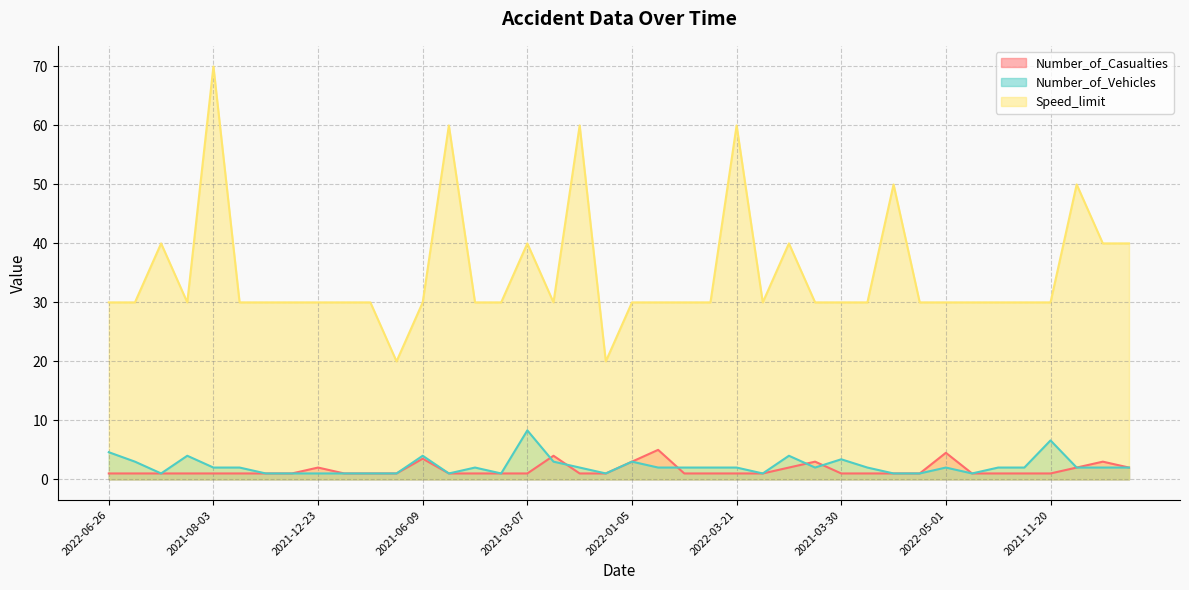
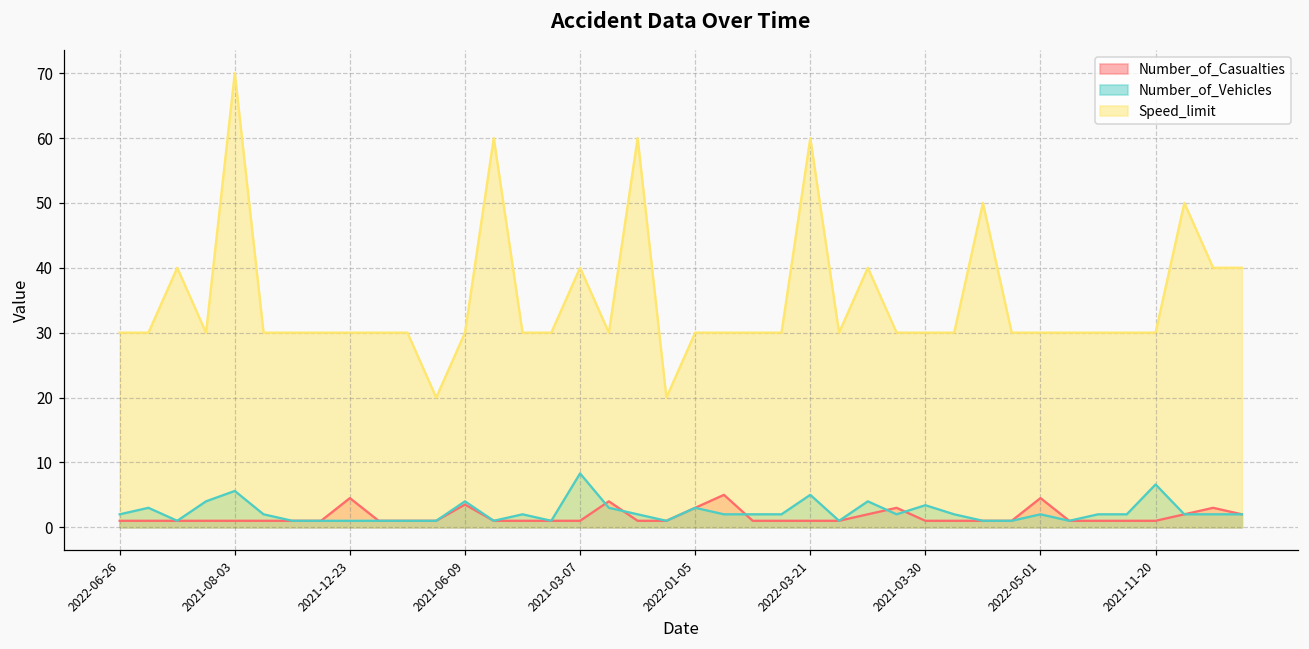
Number_of_Vehicles, 2022-06-26: 5 -> 2
Number_of_Vehicles, 2021-08-03: 2 -> 6
Number_of_Casualties, 2021-12-23: 2 -> 5
Number_of_Vehicles, 2022-03-21: 2 -> 5
